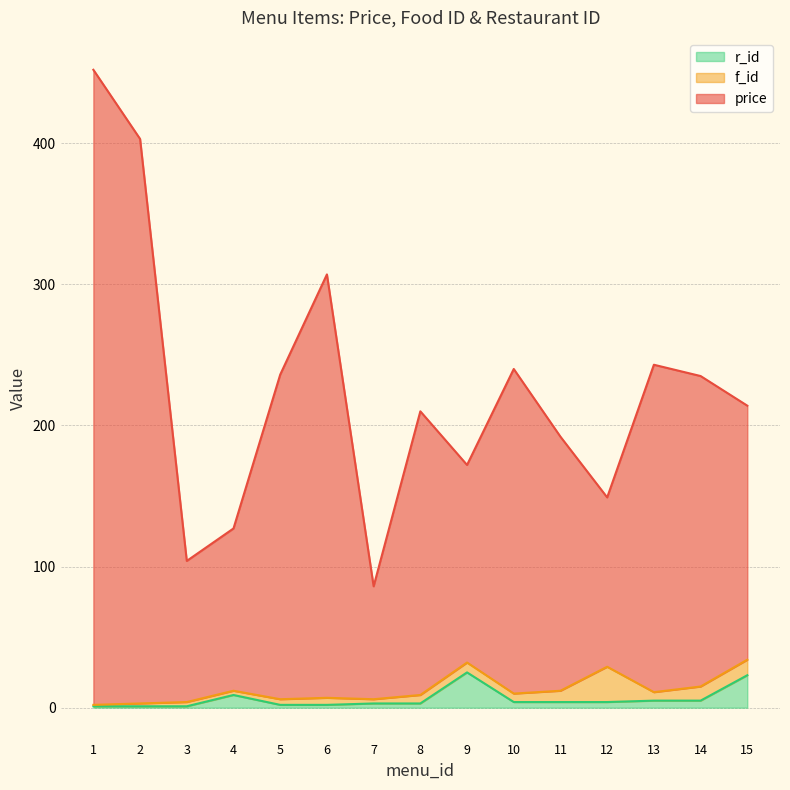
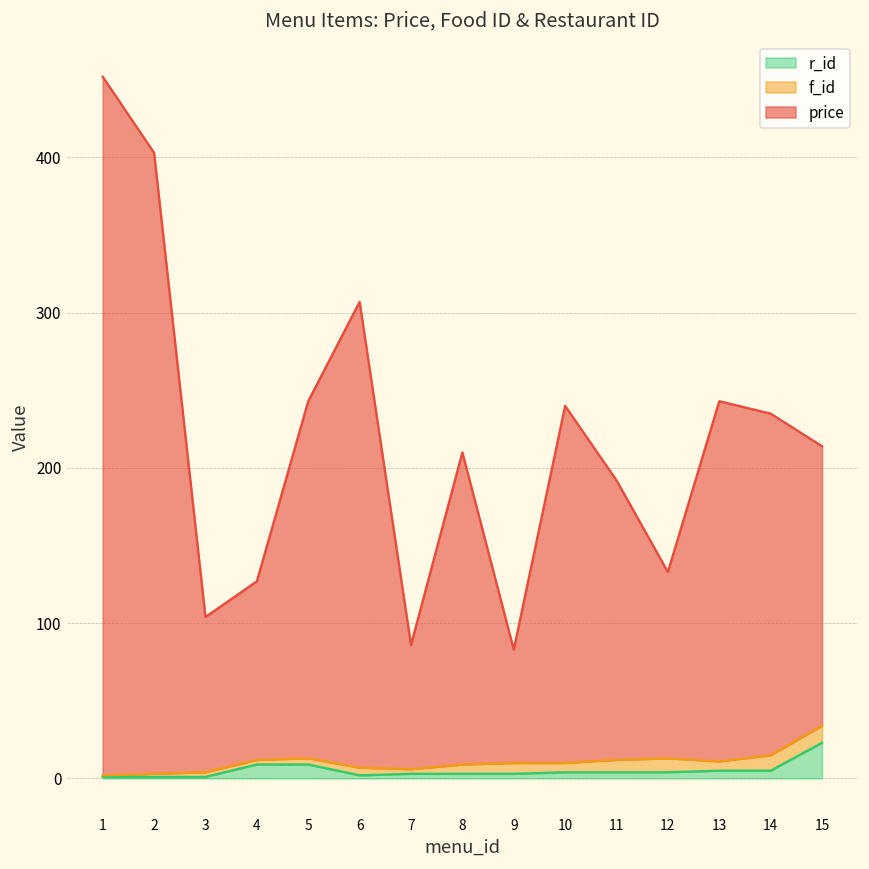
r_id, 5: 2 -> 9
r_id, 9: 25 -> 3
price, 9: 140 -> 73
f_id, 12: 25 -> 9
